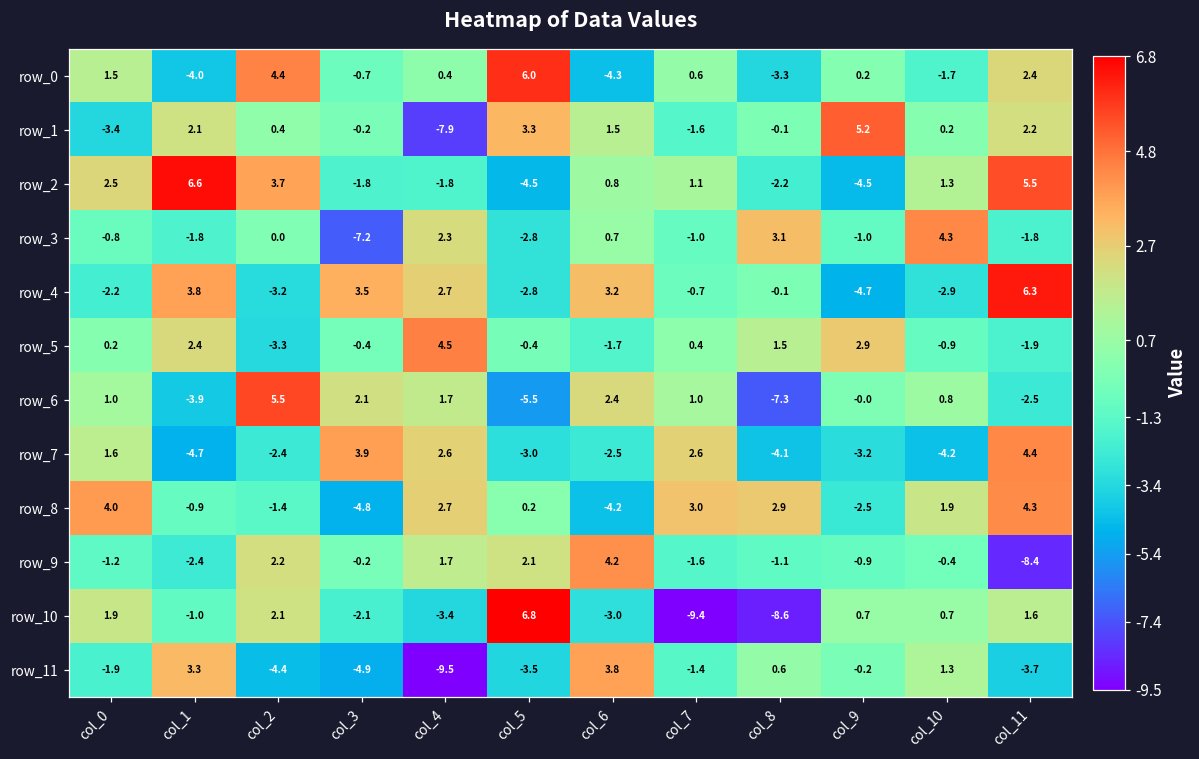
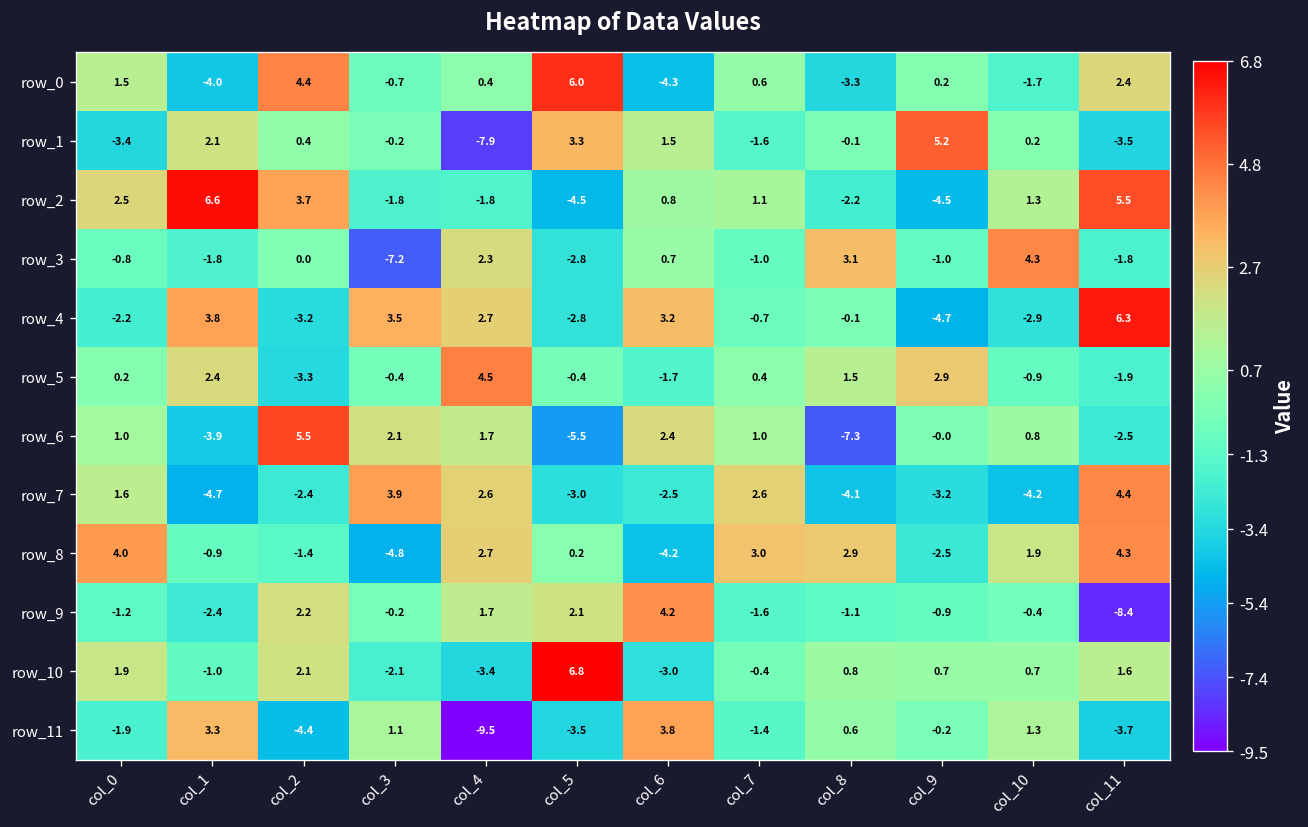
row_1, col_11: 2.2 -> -3.5
row_10, col_7: -9.4 -> -0.4
row_10, col_8: -8.6 -> 0.8
row_11, col_3: -4.9 -> 1.1
